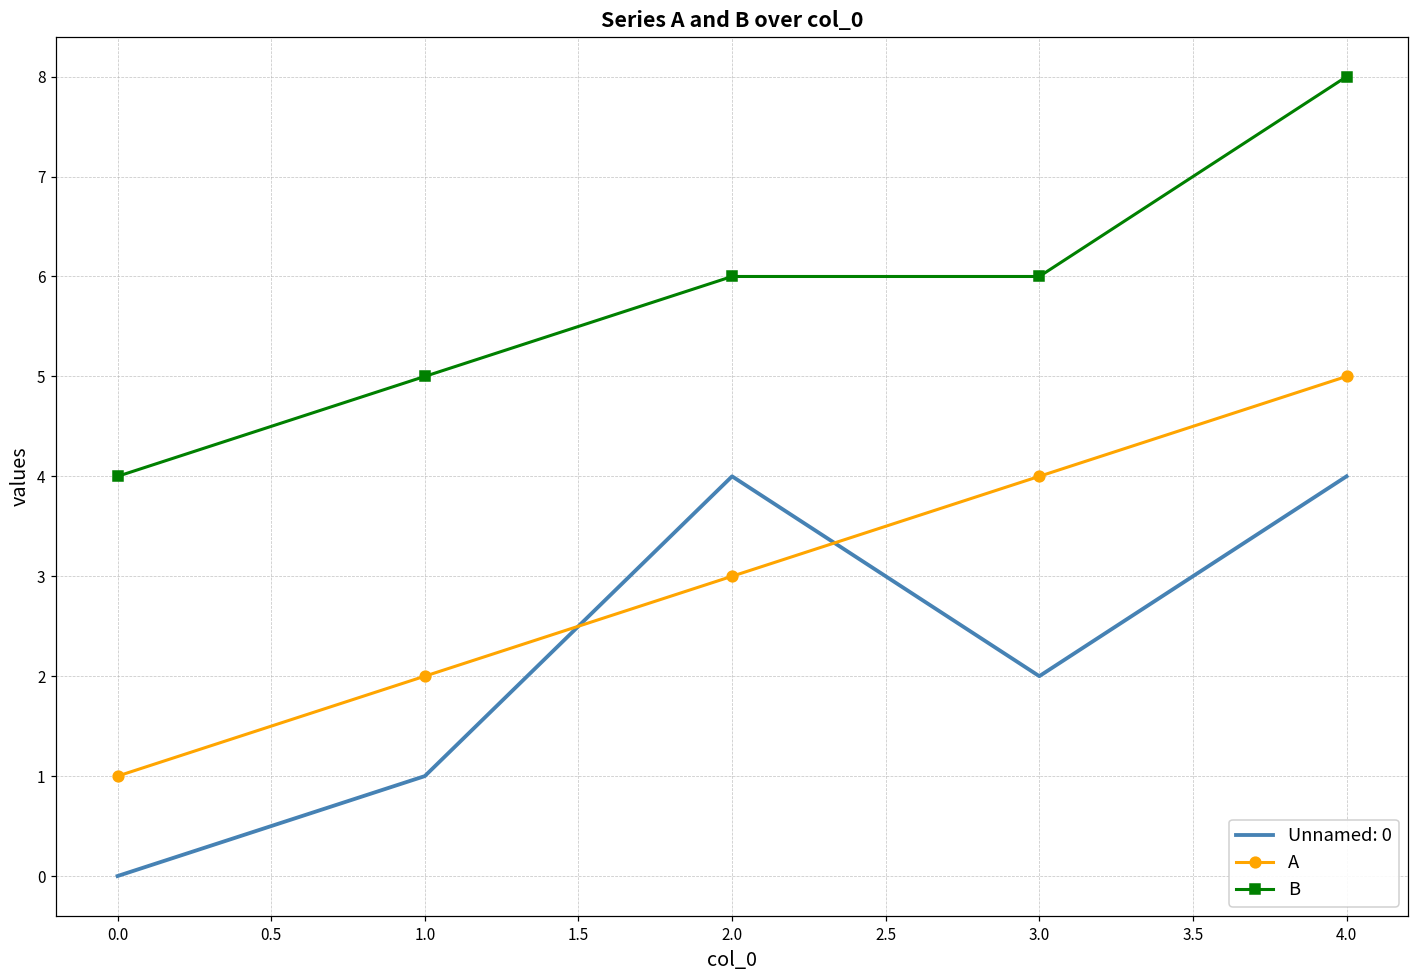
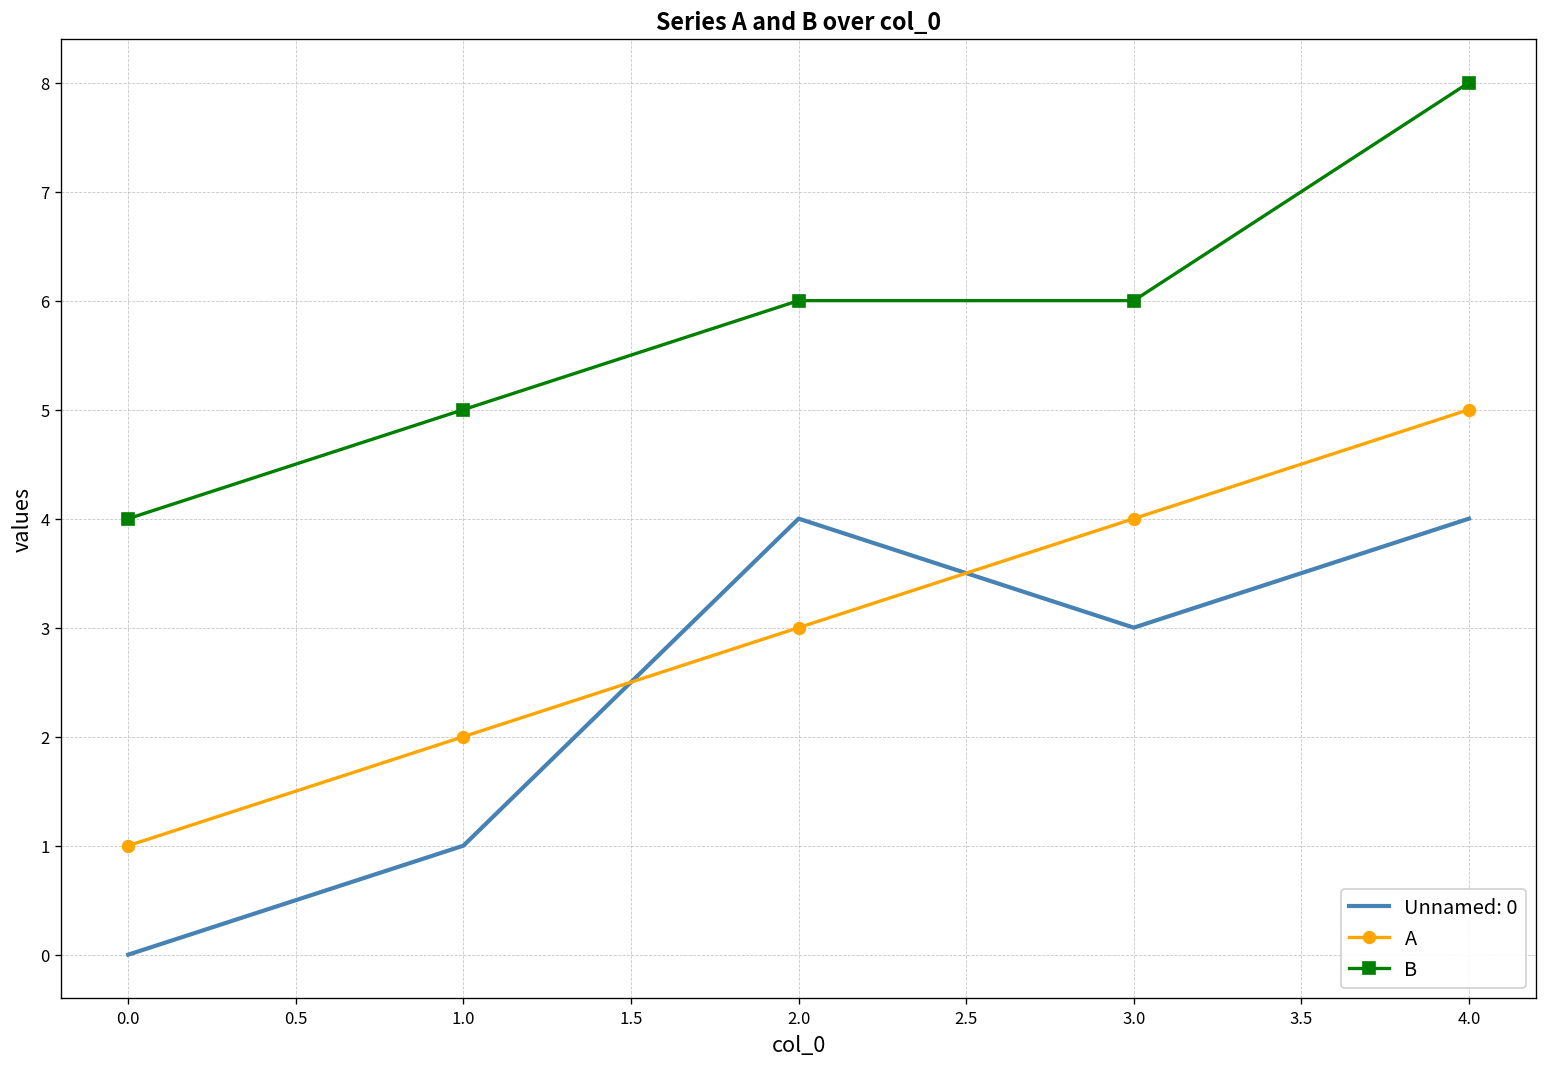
Unnamed: 0, 3.0: 2 -> 3
